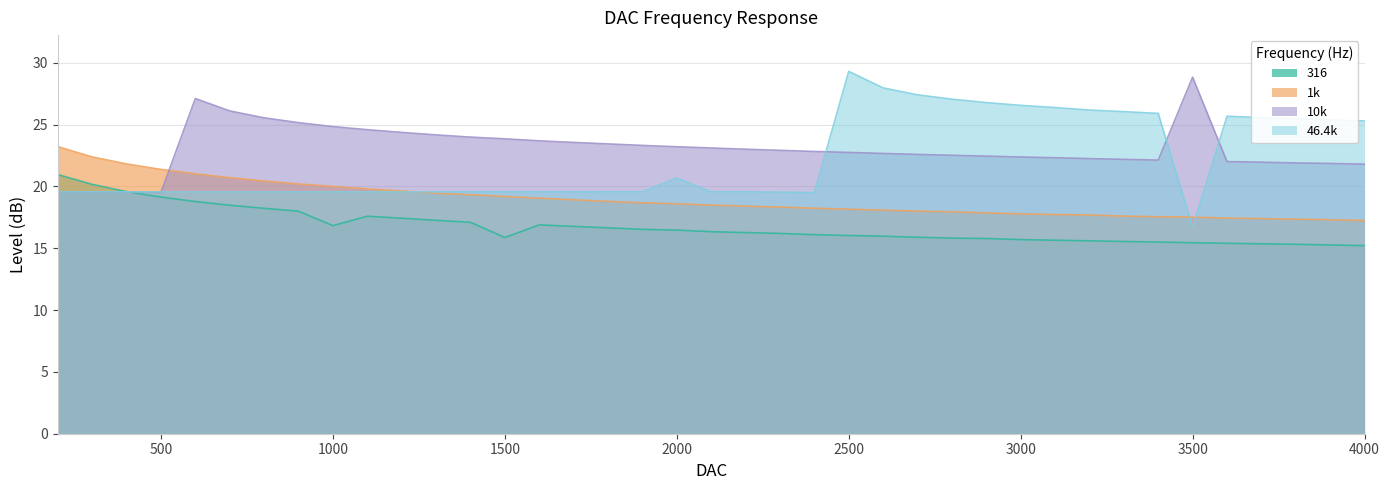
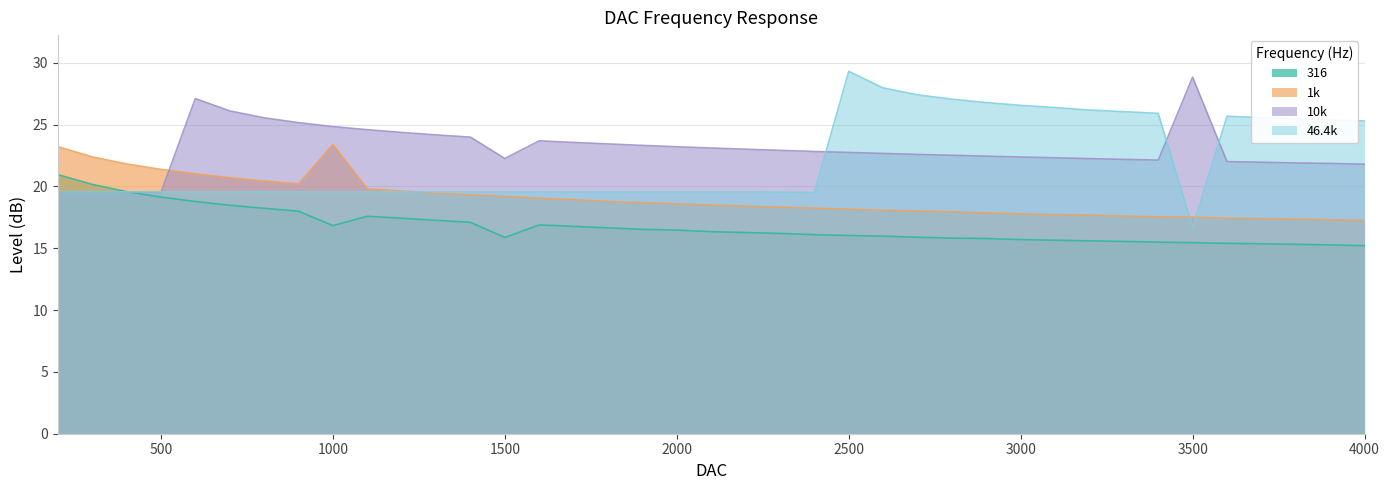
1k, 1000: 20.0 -> 23.4
10k, 1500: 23.9 -> 22.3
46.4k, 2000: 20.7 -> 19.6
